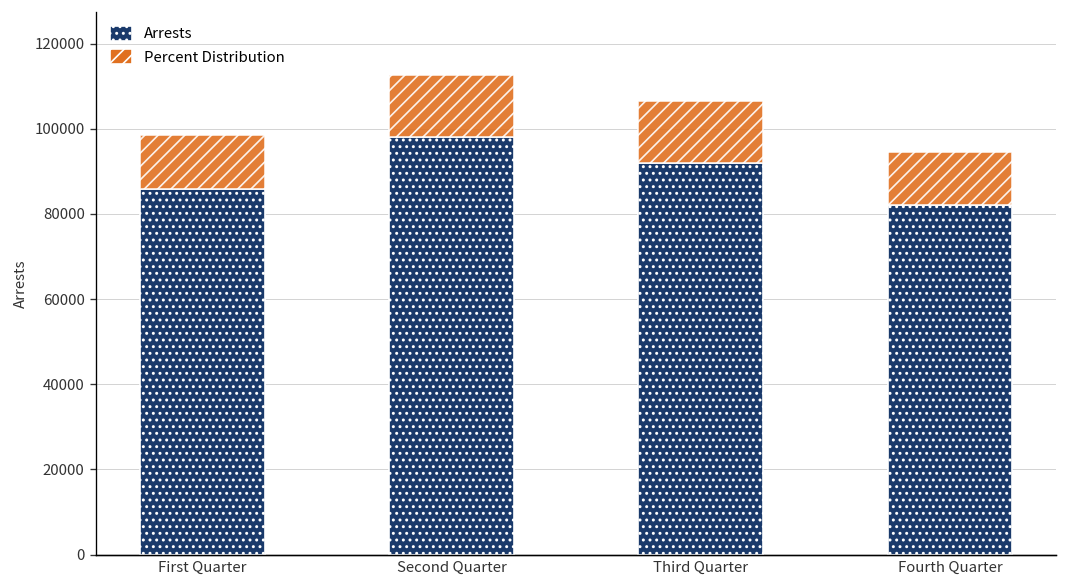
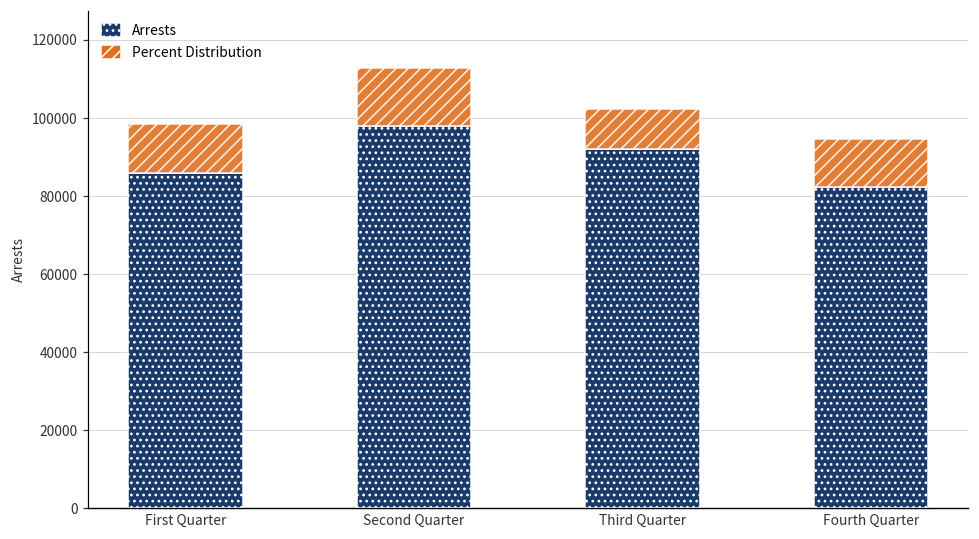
Percent Distribution, Third Quarter: 14000 -> 10000
